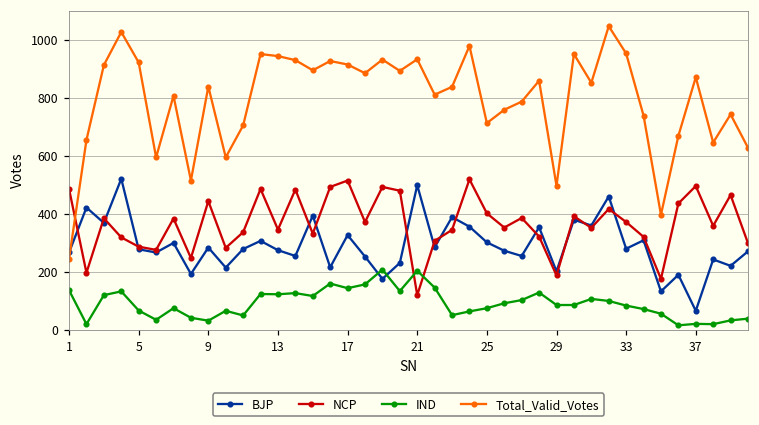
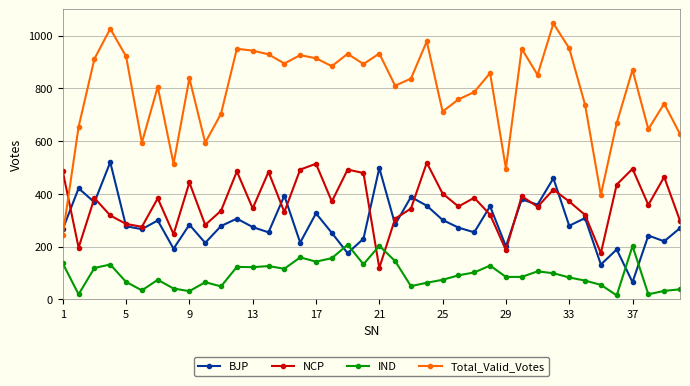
IND, 37: 20 -> 200
